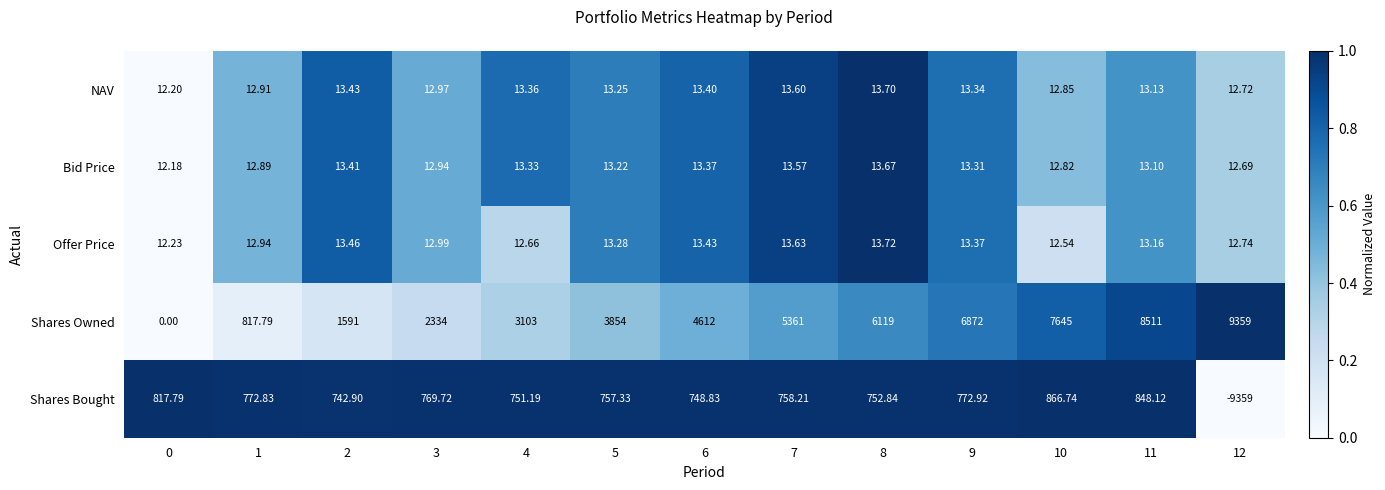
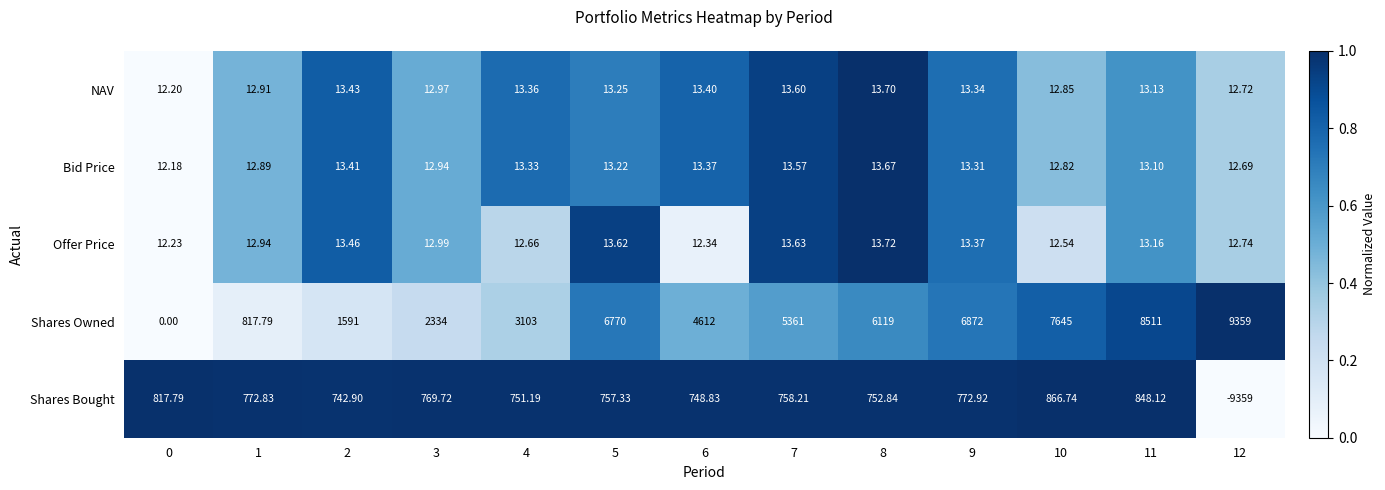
Offer Price, 5: 13.28 -> 13.62
Offer Price, 6: 13.43 -> 12.34
Shares Owned, 5: 3854 -> 6770
